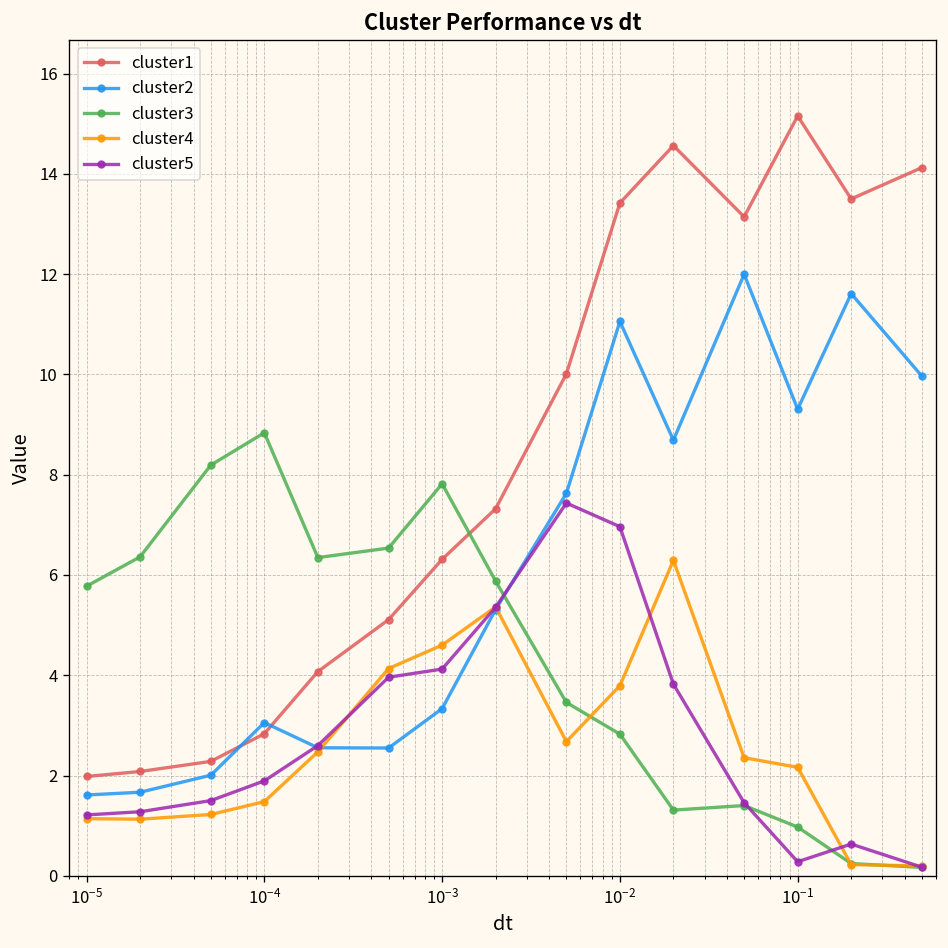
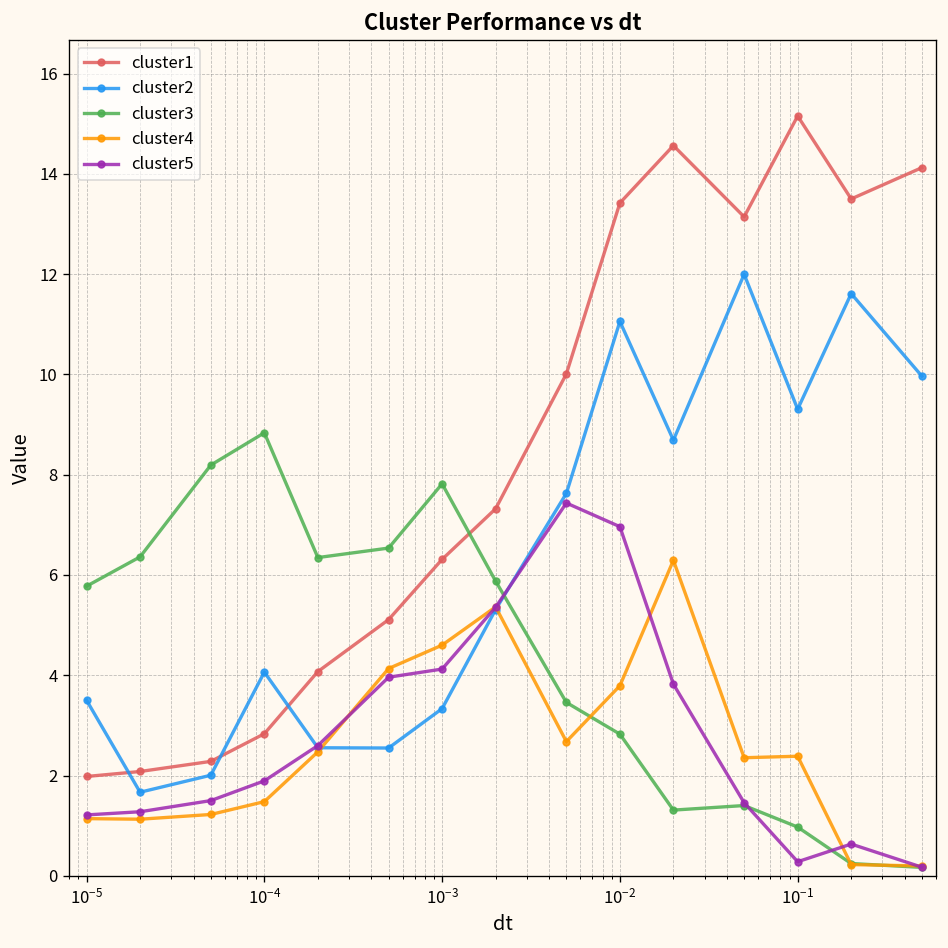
cluster2, 10^-5: 1.6 -> 3.5
cluster2, 10^-4: 3.1 -> 4.1
cluster4, 10^-1: 2.2 -> 2.4
